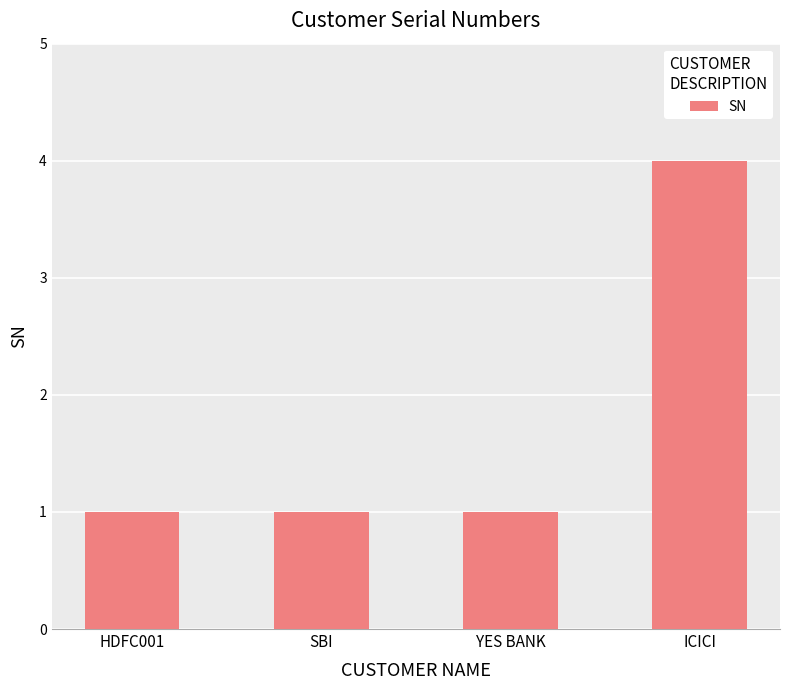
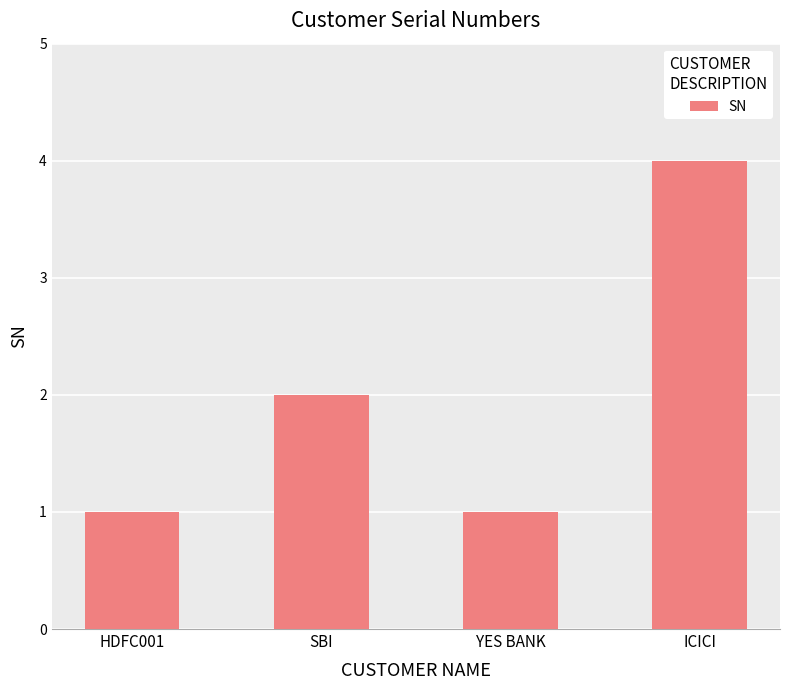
SBI: 1 -> 2
